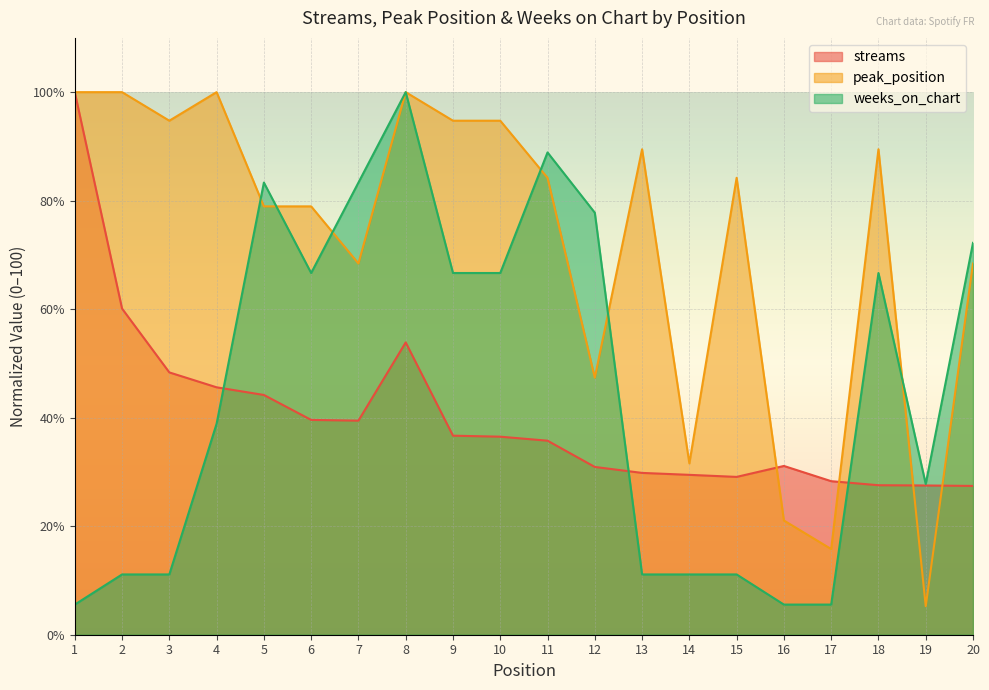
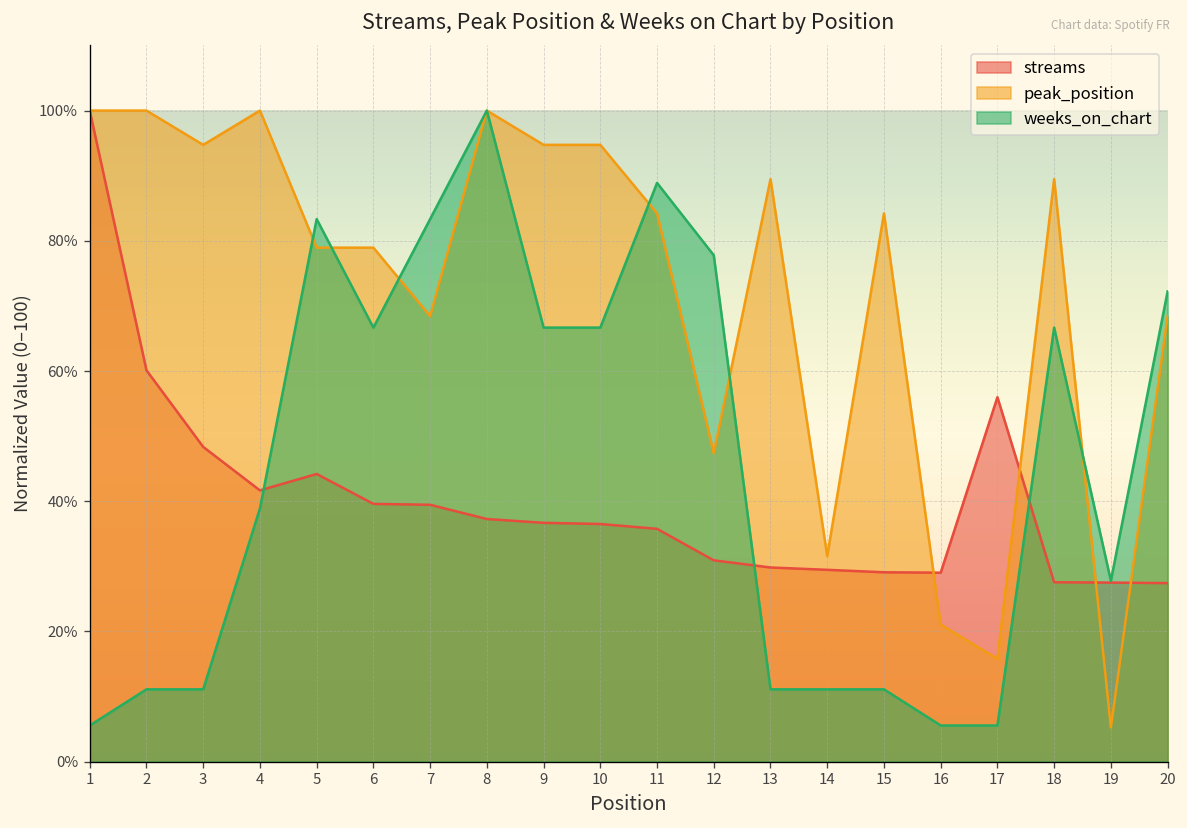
streams, 4: 46% -> 42%
streams, 8: 54% -> 37%
streams, 16: 31% -> 29%
streams, 17: 28% -> 56%
